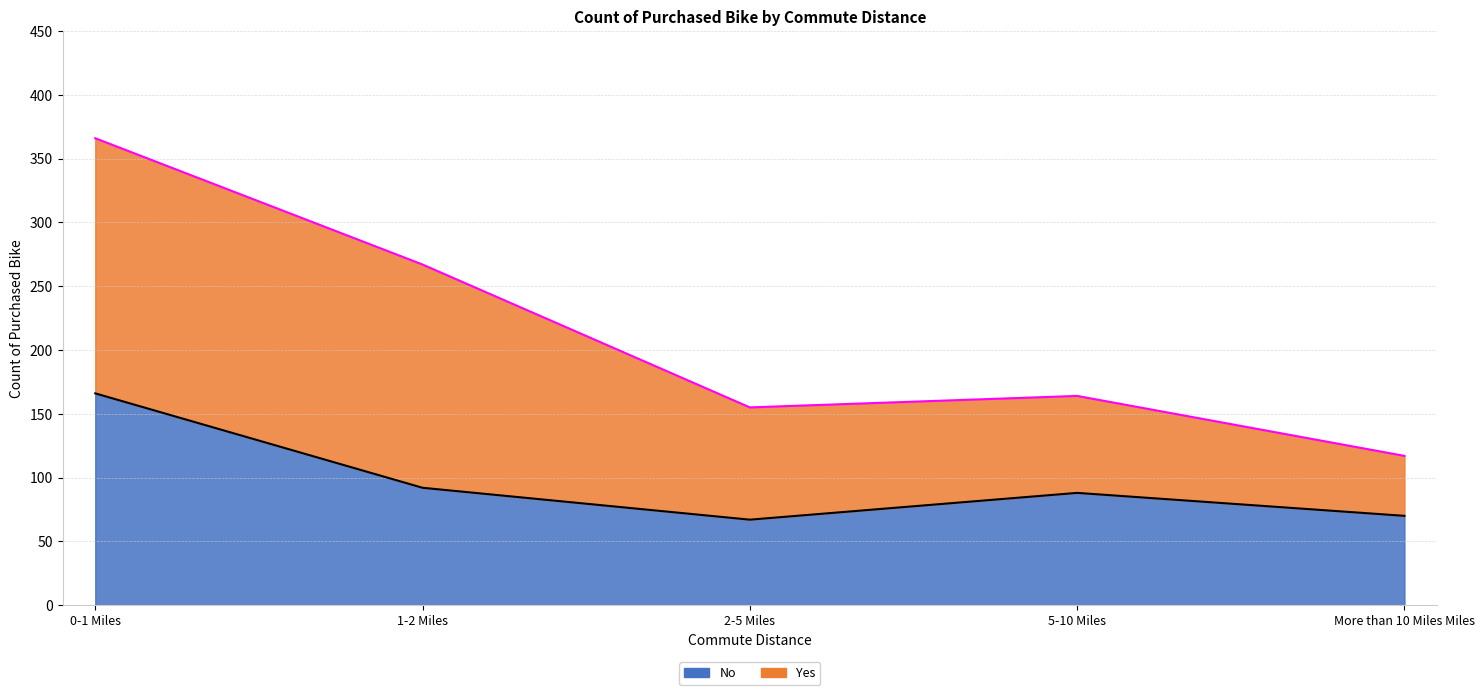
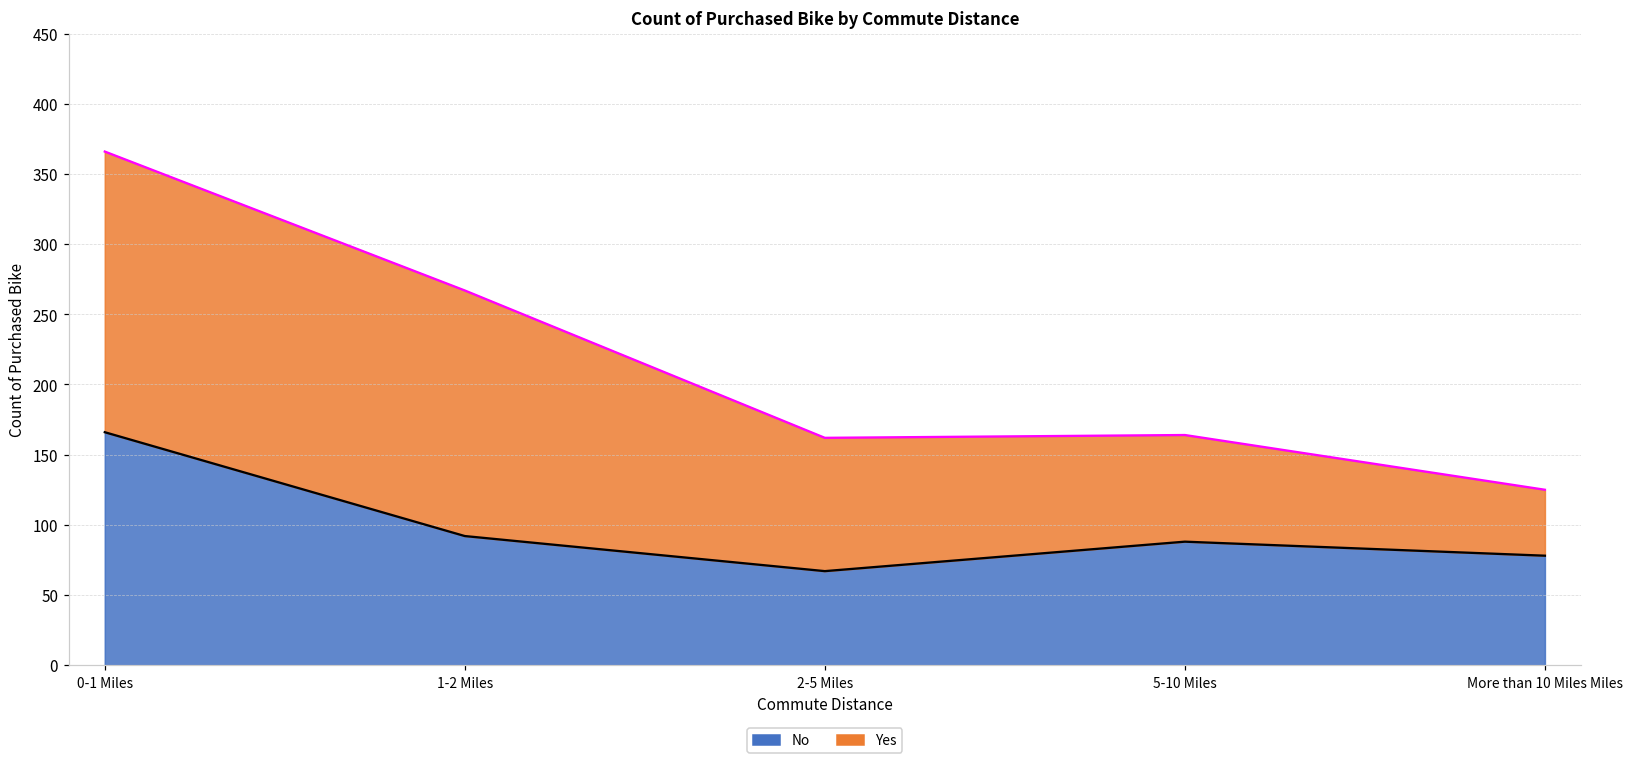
Yes, 2-5 Miles: 88 -> 95
No, More than 10 Miles Miles: 70 -> 78
